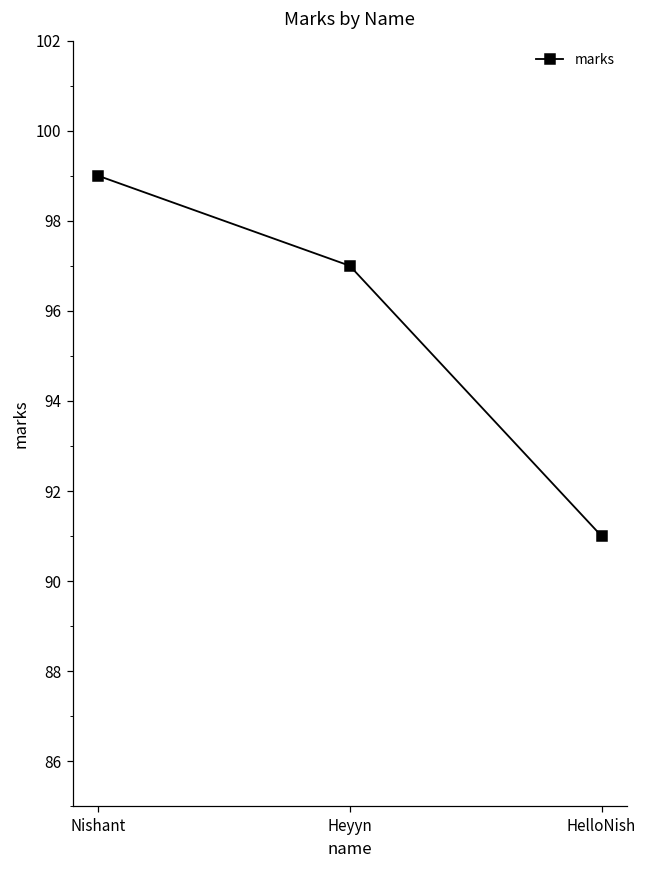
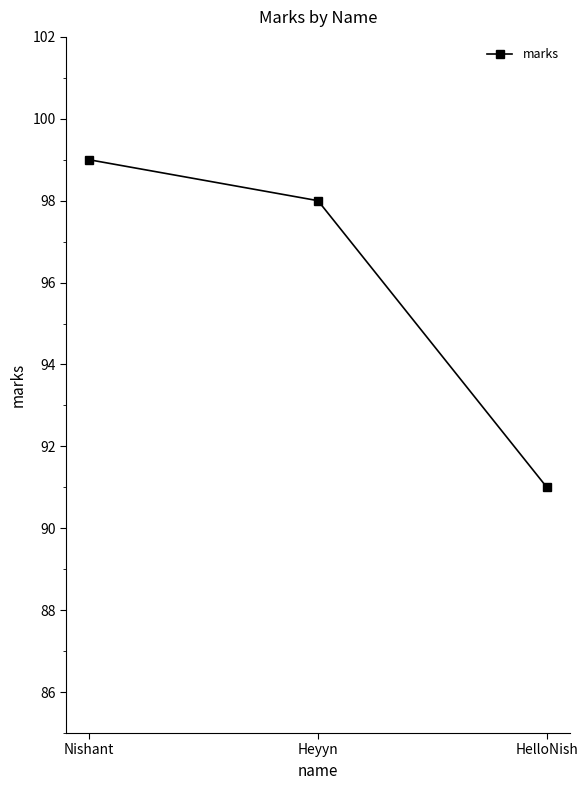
Heyyn: 97 -> 98
